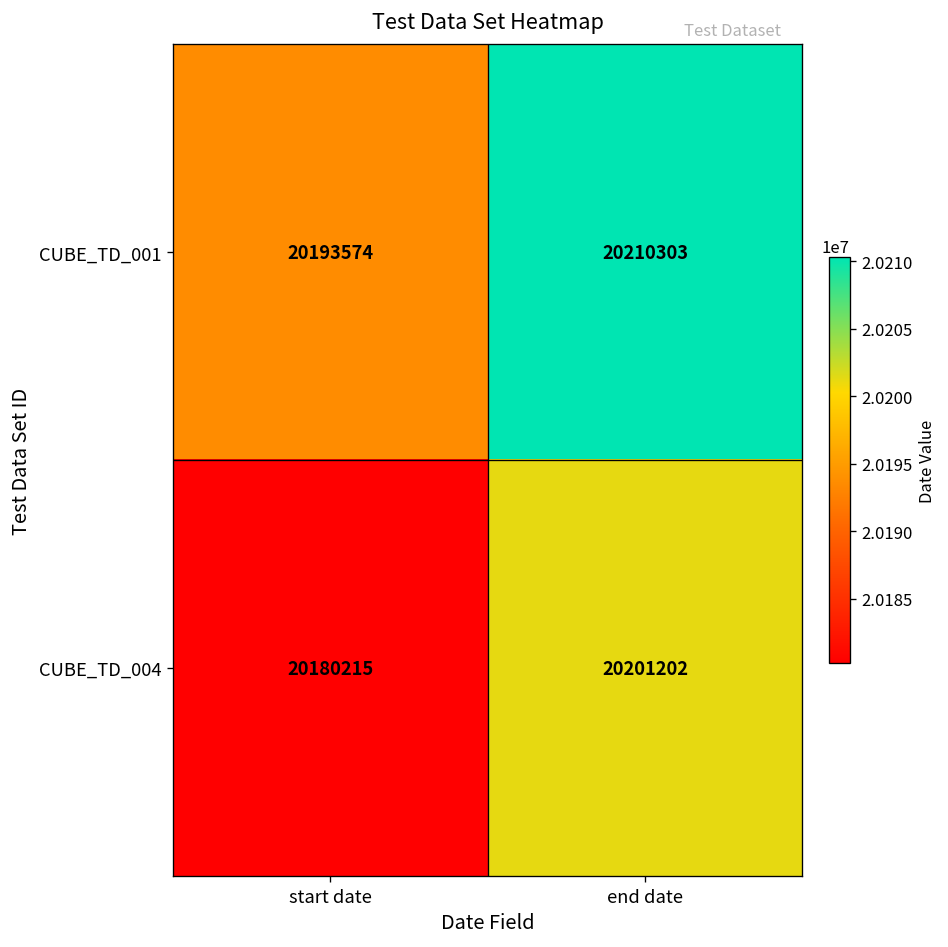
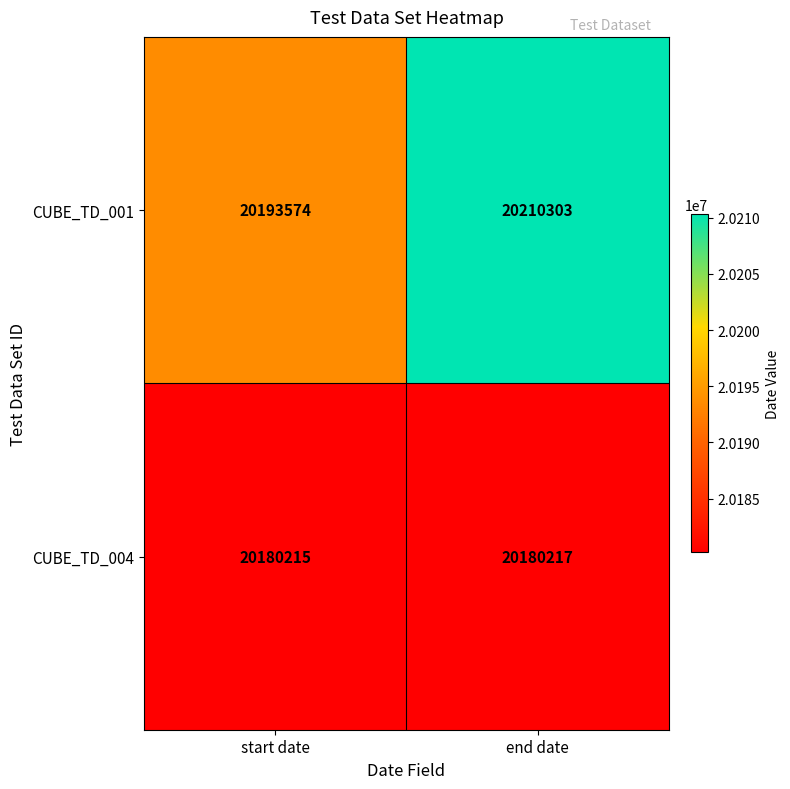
CUBE_TD_004, end date: 20201202 -> 20180217
